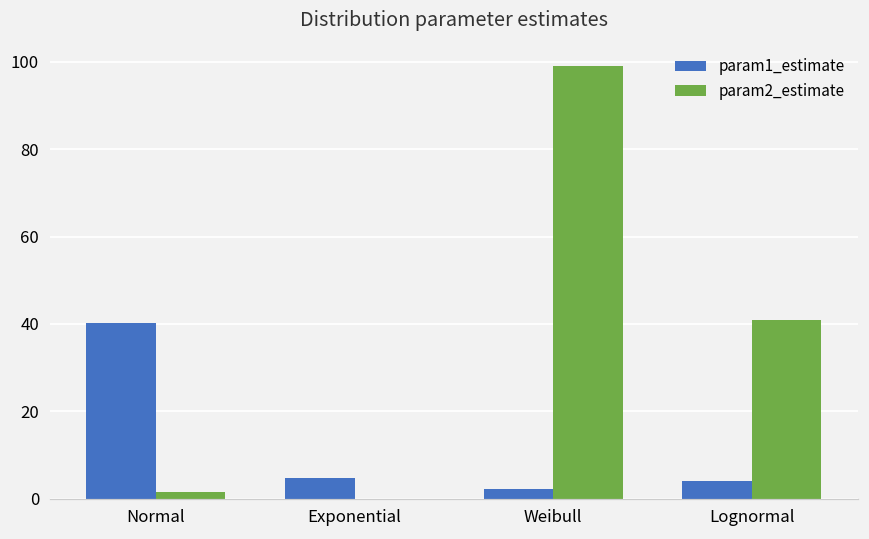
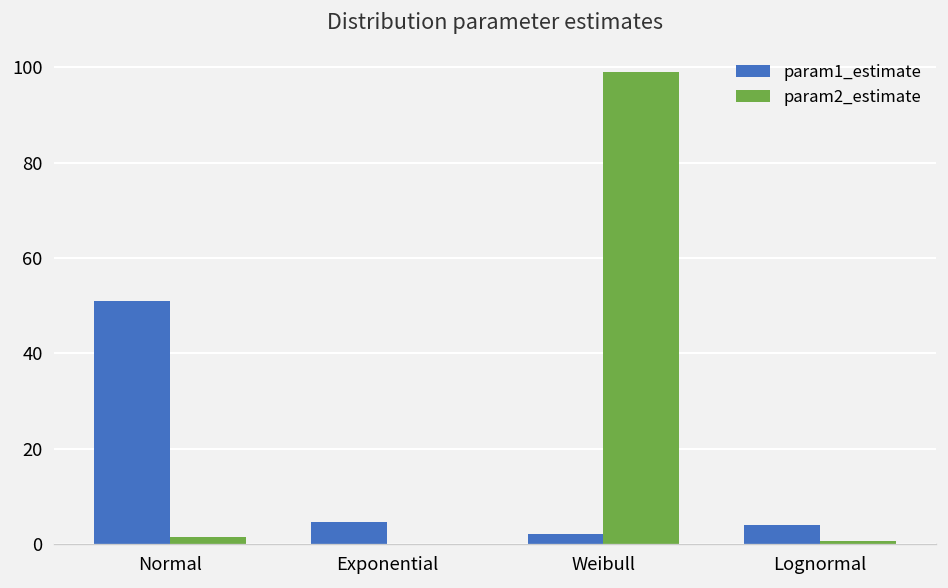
param1_estimate, Normal: 40 -> 51
param2_estimate, Lognormal: 41 -> 1
